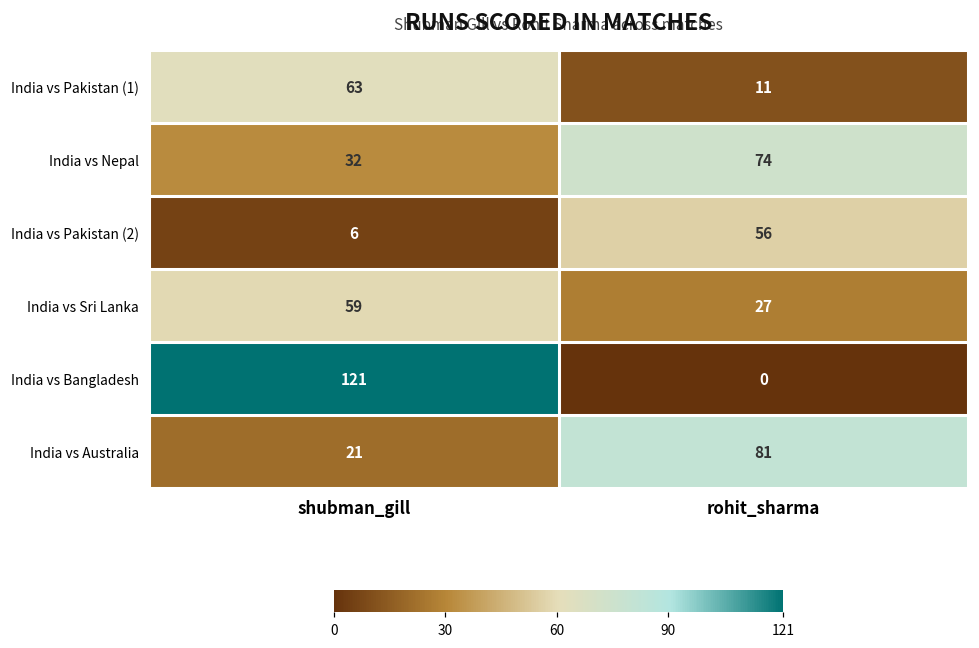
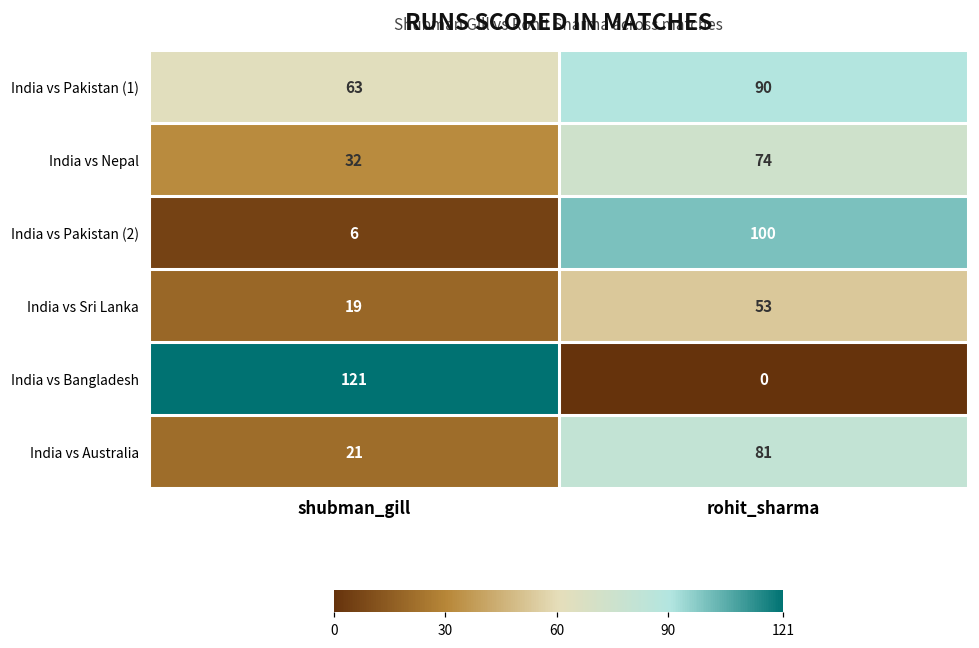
India vs Pakistan (1), rohit_sharma: 11 -> 90
India vs Pakistan (2), rohit_sharma: 56 -> 100
India vs Sri Lanka, shubman_gill: 59 -> 19
India vs Sri Lanka, rohit_sharma: 27 -> 53
